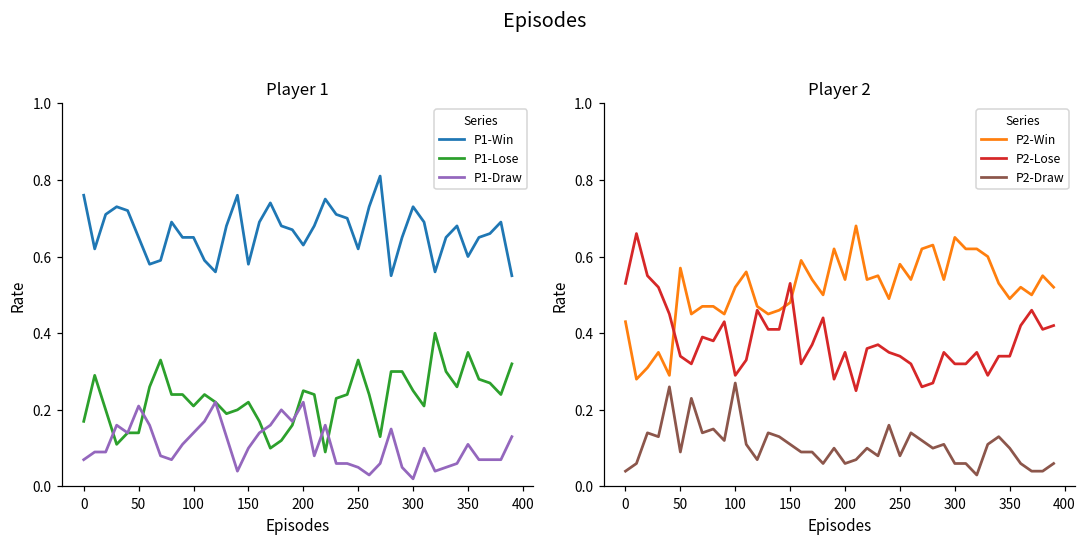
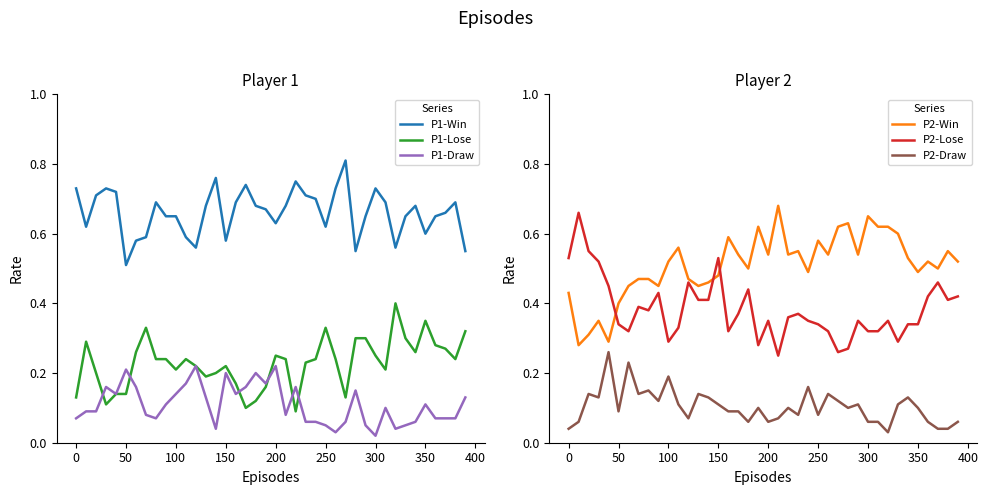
Player 1, P1-Win, 0: 0.76 -> 0.73
Player 1, P1-Lose, 0: 0.17 -> 0.13
Player 1, P1-Win, 50: 0.65 -> 0.51
Player 1, P1-Draw, 150: 0.1 -> 0.2
Player 2, P2-Win, 50: 0.57 -> 0.40
Player 2, P2-Draw, 100: 0.27 -> 0.19
